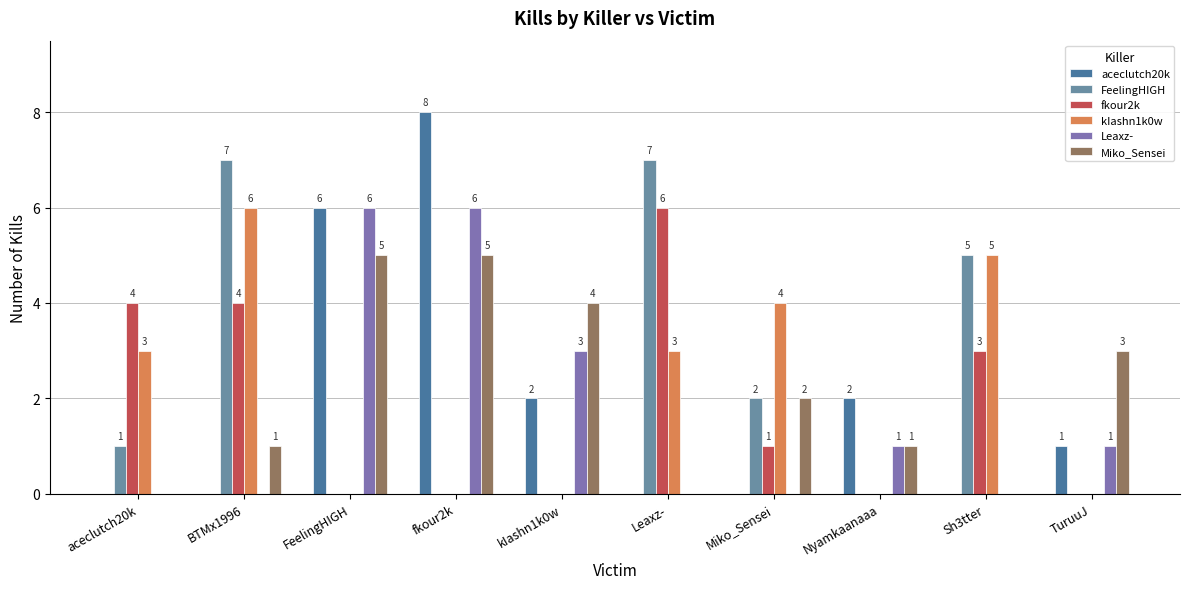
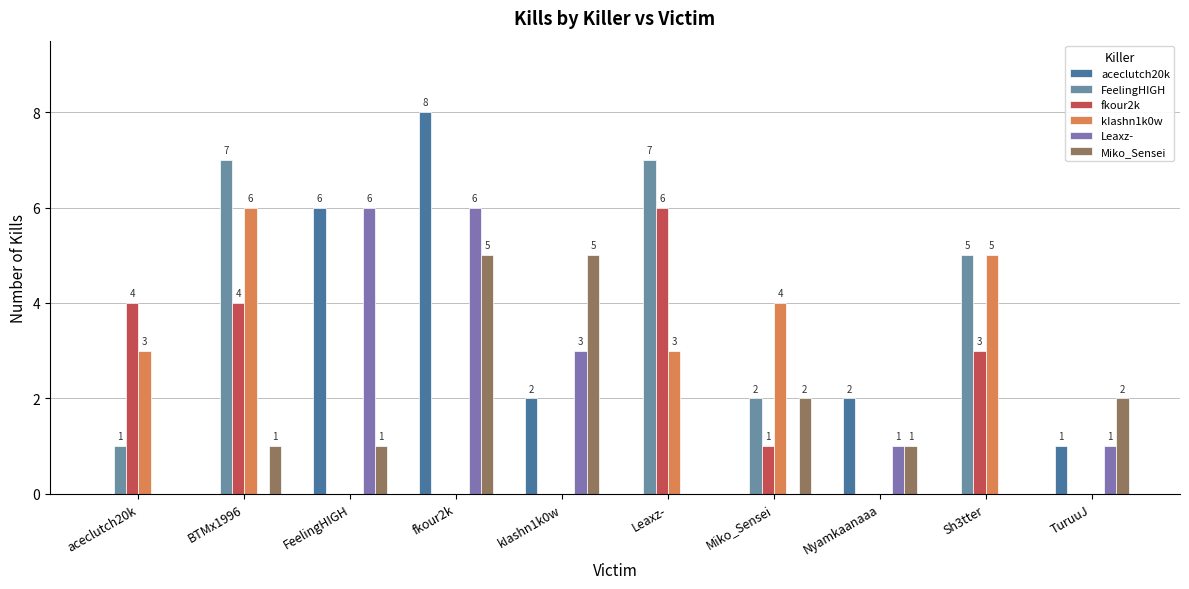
Miko_Sensei, FeelingHIGH: 5 -> 1
Miko_Sensei, kIashn1k0w: 4 -> 5
Miko_Sensei, TuruuJ: 3 -> 2
